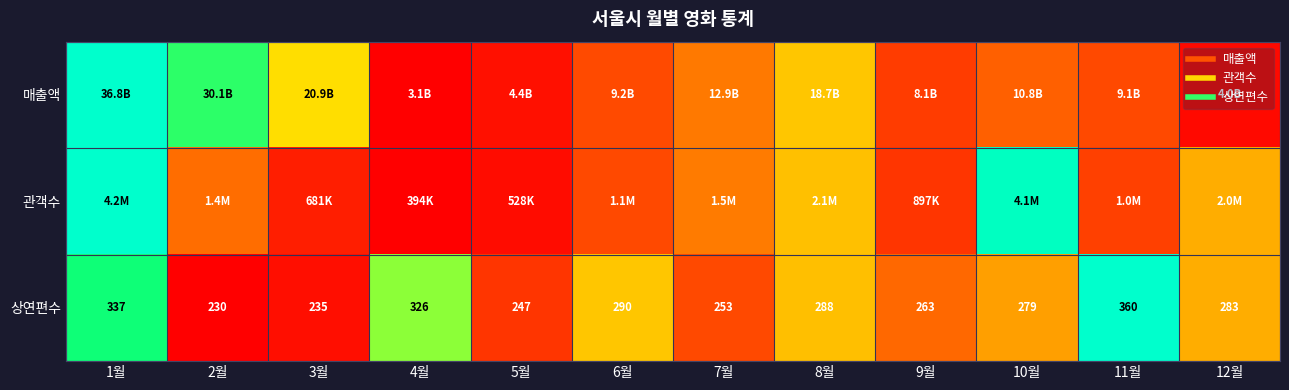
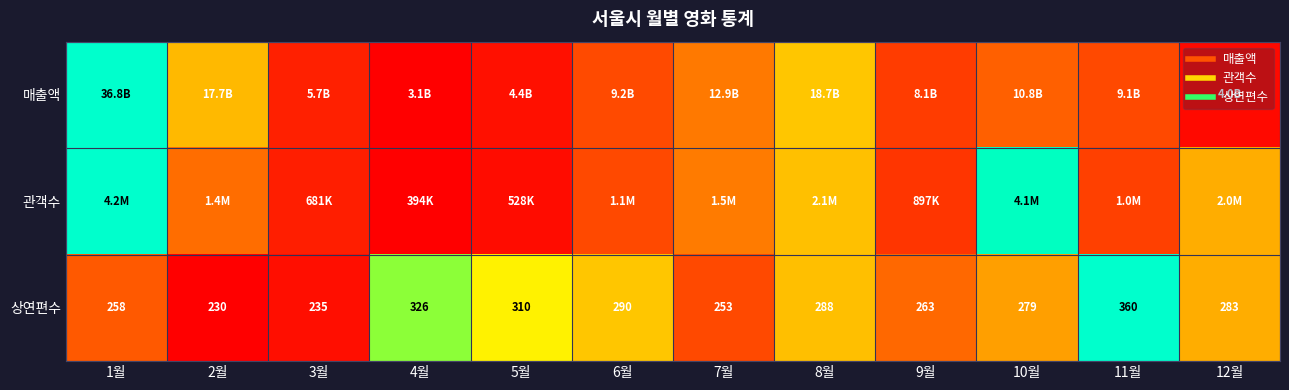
매출액, 2월: 30.1B -> 17.7B
매출액, 3월: 20.9B -> 5.7B
상연편수, 1월: 337 -> 258
상연편수, 5월: 247 -> 310
